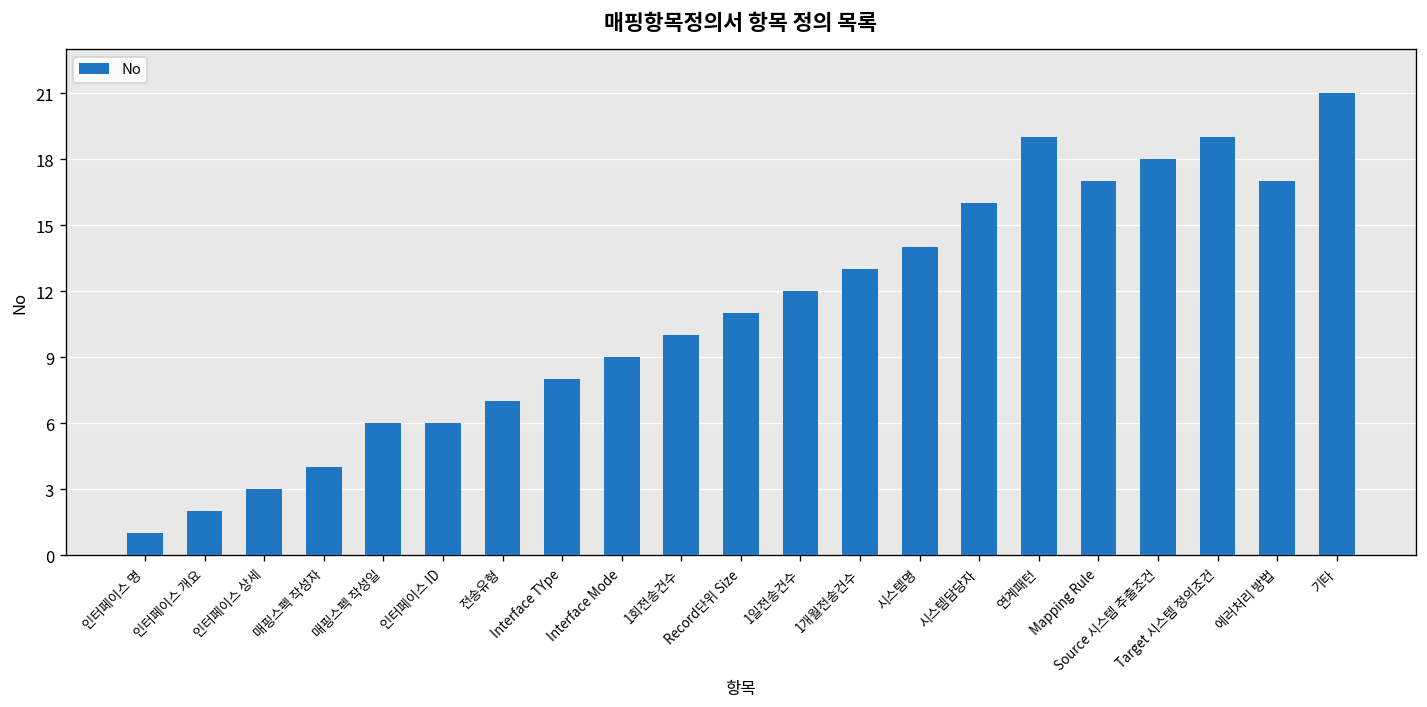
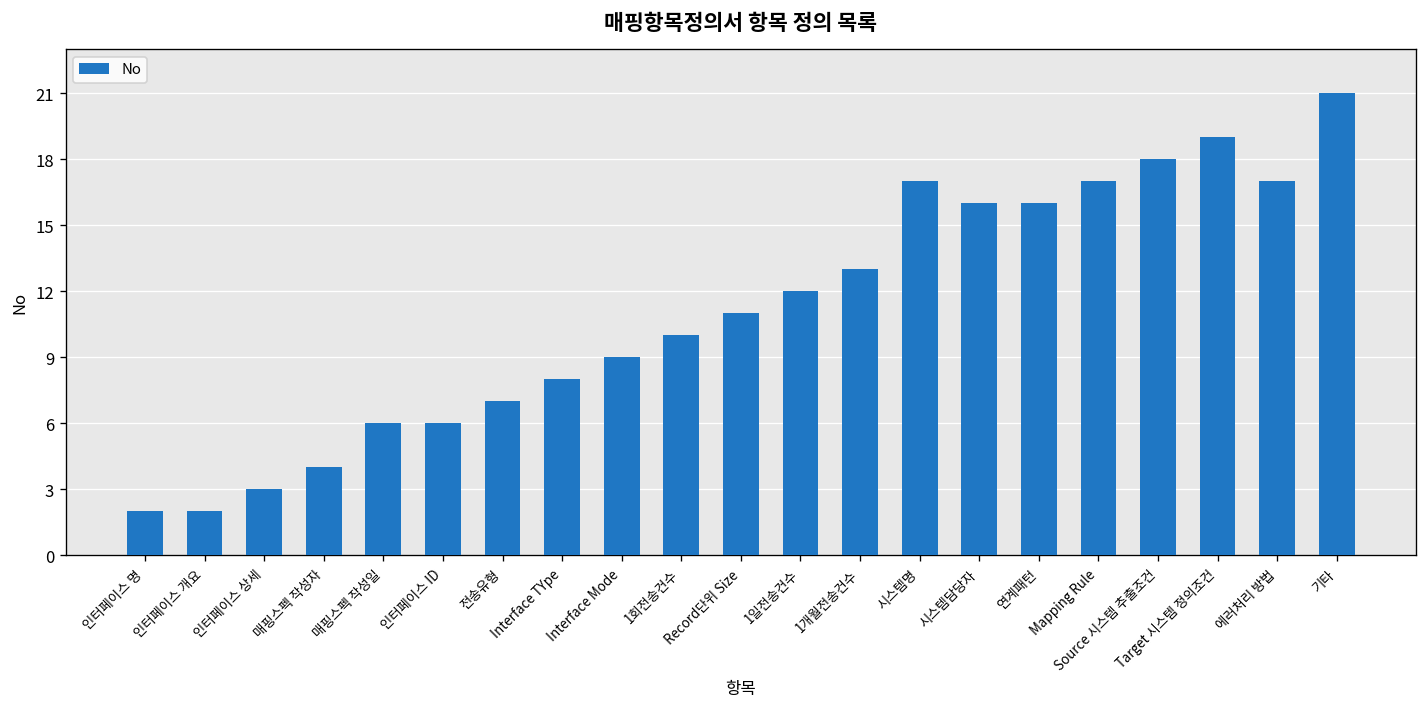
인터페이스 명: 1 -> 2
시스템명: 14 -> 17
연계패턴: 19 -> 16
